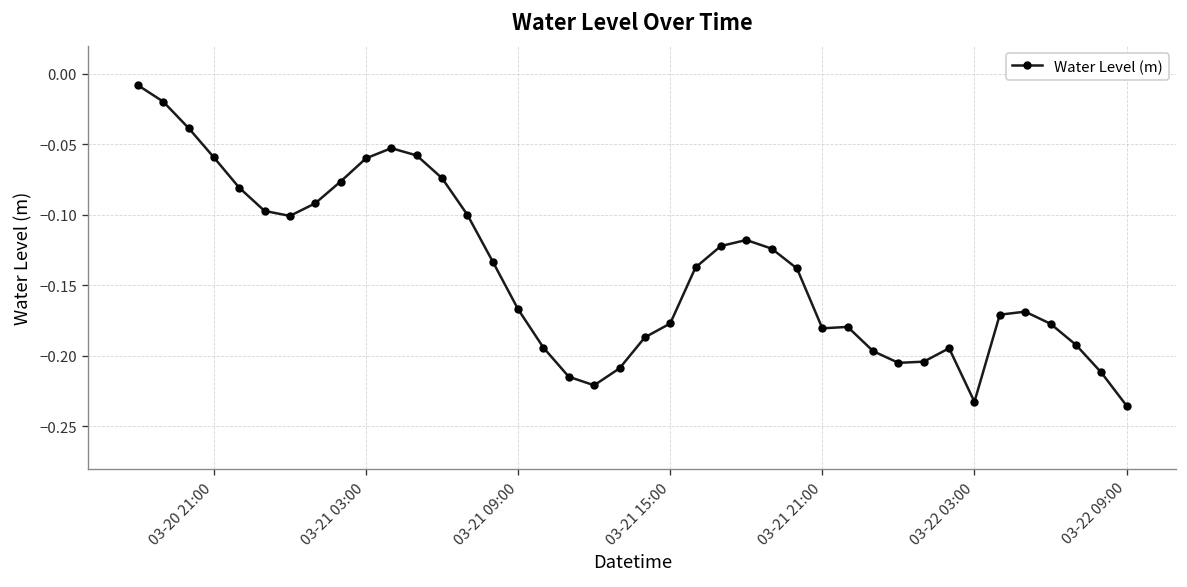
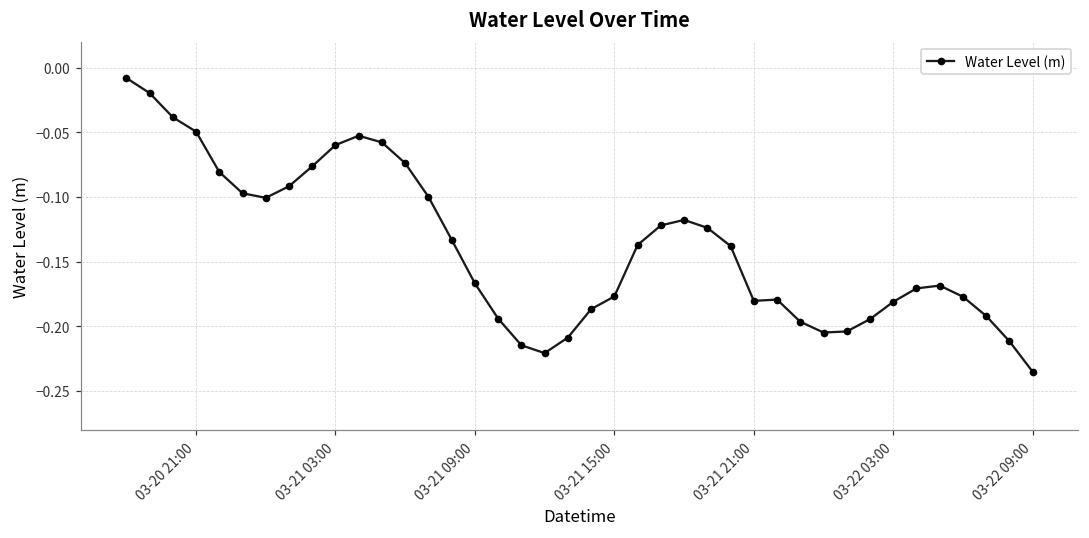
03-20 21:00: -0.059 -> -0.049
03-22 03:00: -0.232 -> -0.181
